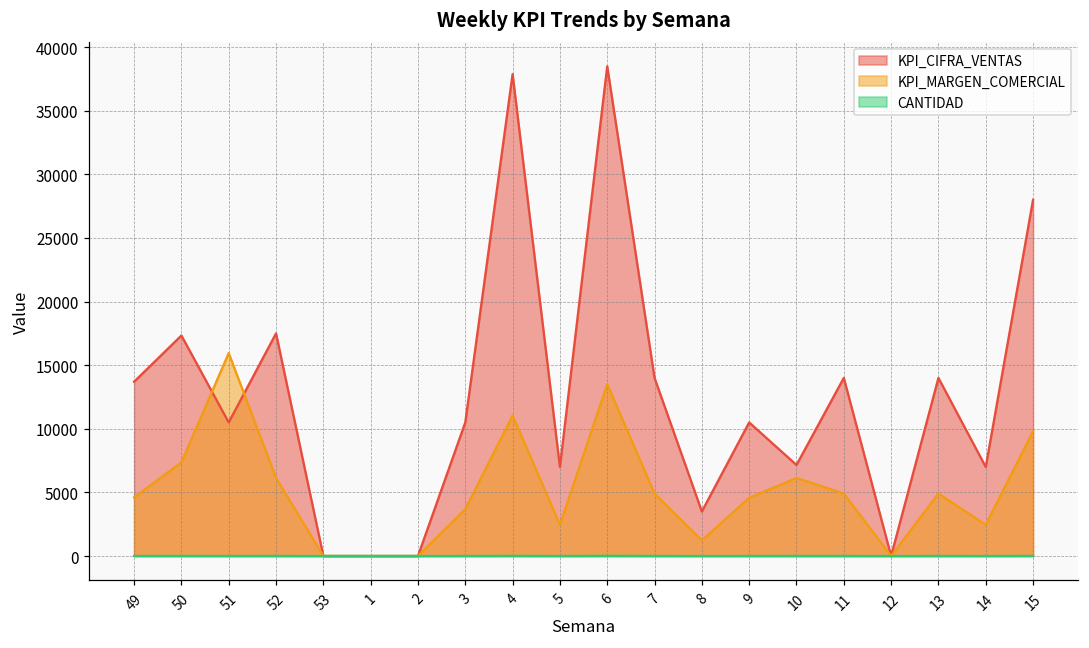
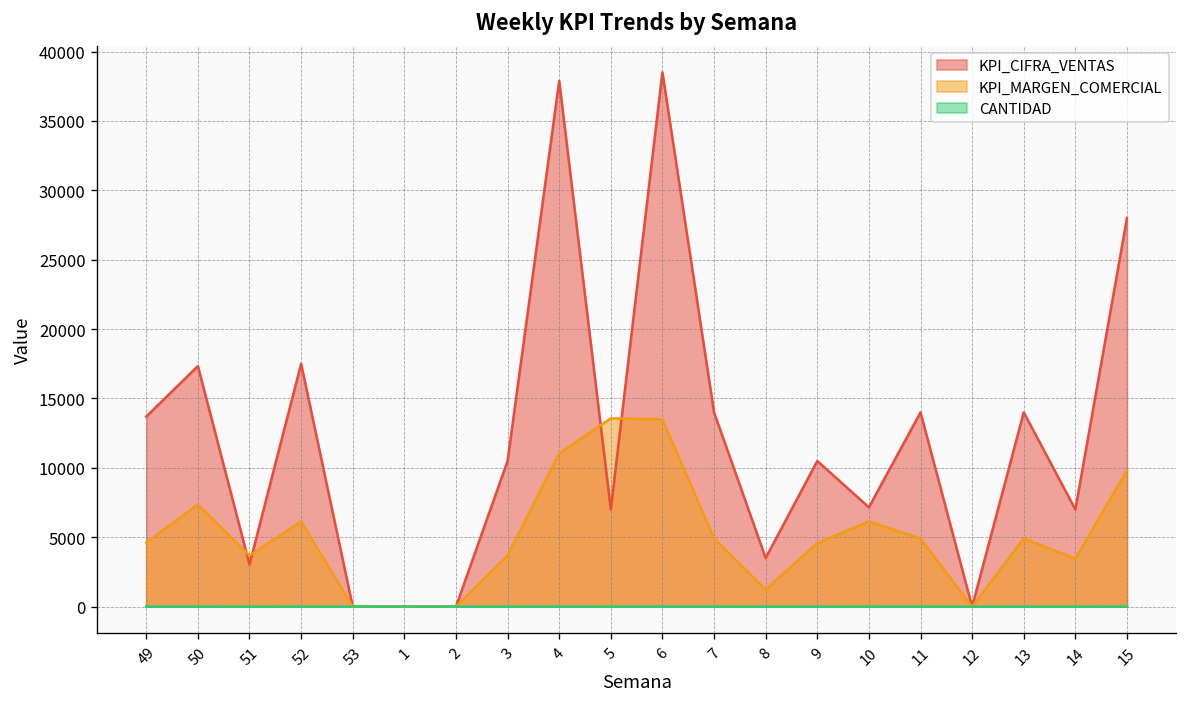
KPI_CIFRA_VENTAS, 51: 10500 -> 3000
KPI_MARGEN_COMERCIAL, 51: 16000 -> 3700
KPI_MARGEN_COMERCIAL, 5: 2500 -> 13600
KPI_MARGEN_COMERCIAL, 14: 2500 -> 3500
